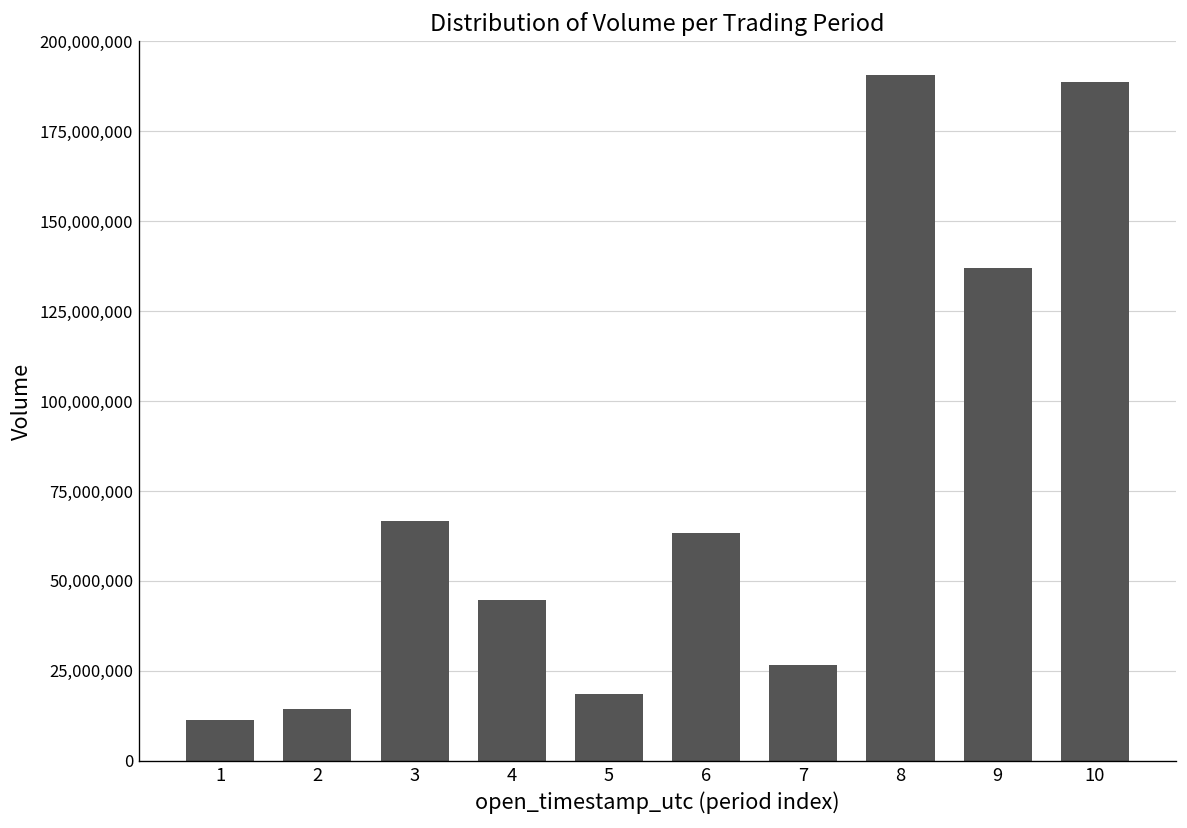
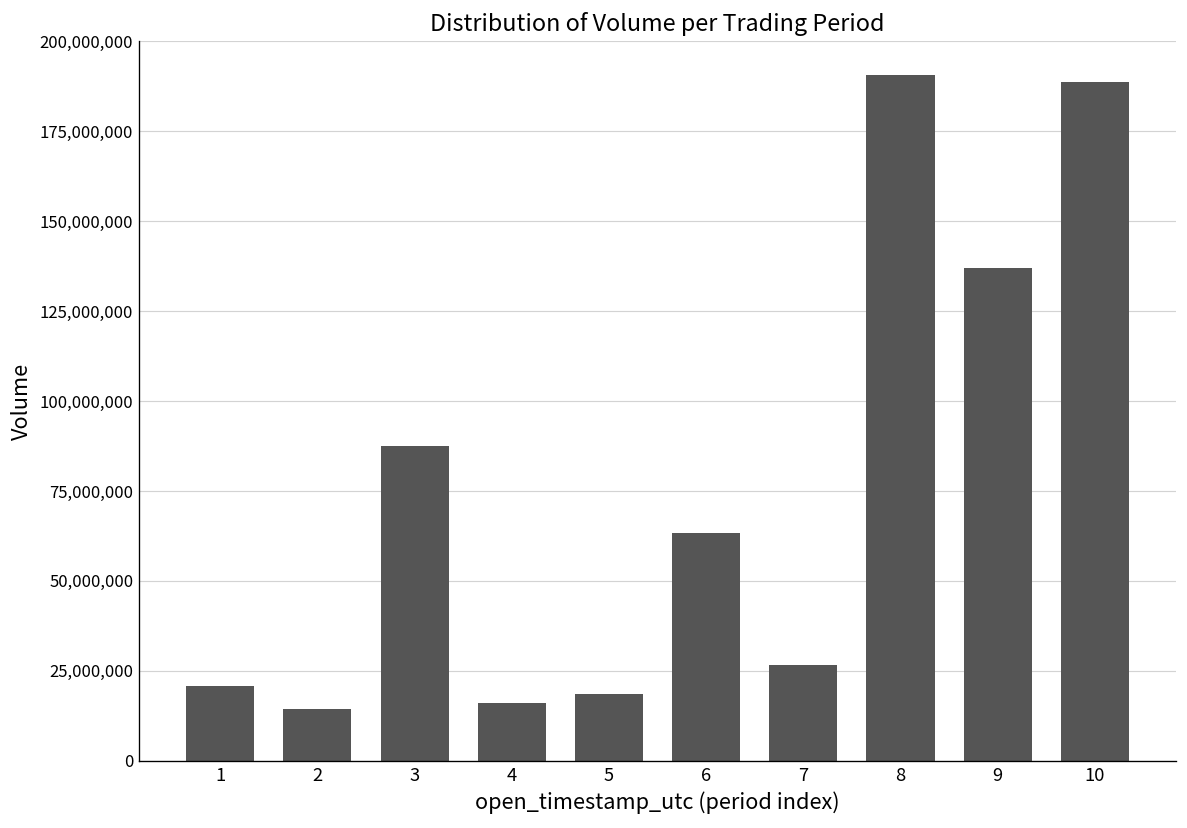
1: 11,000,000 -> 21,000,000
3: 67,000,000 -> 88,000,000
4: 45,000,000 -> 16,000,000
